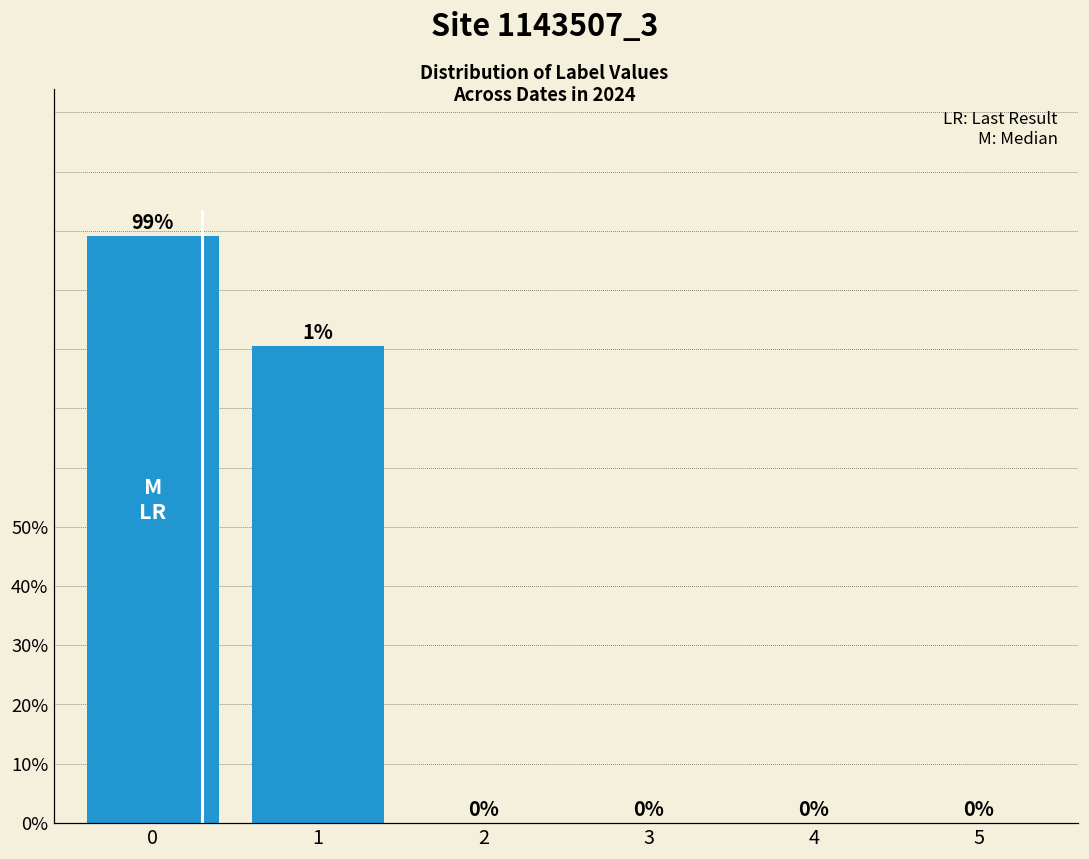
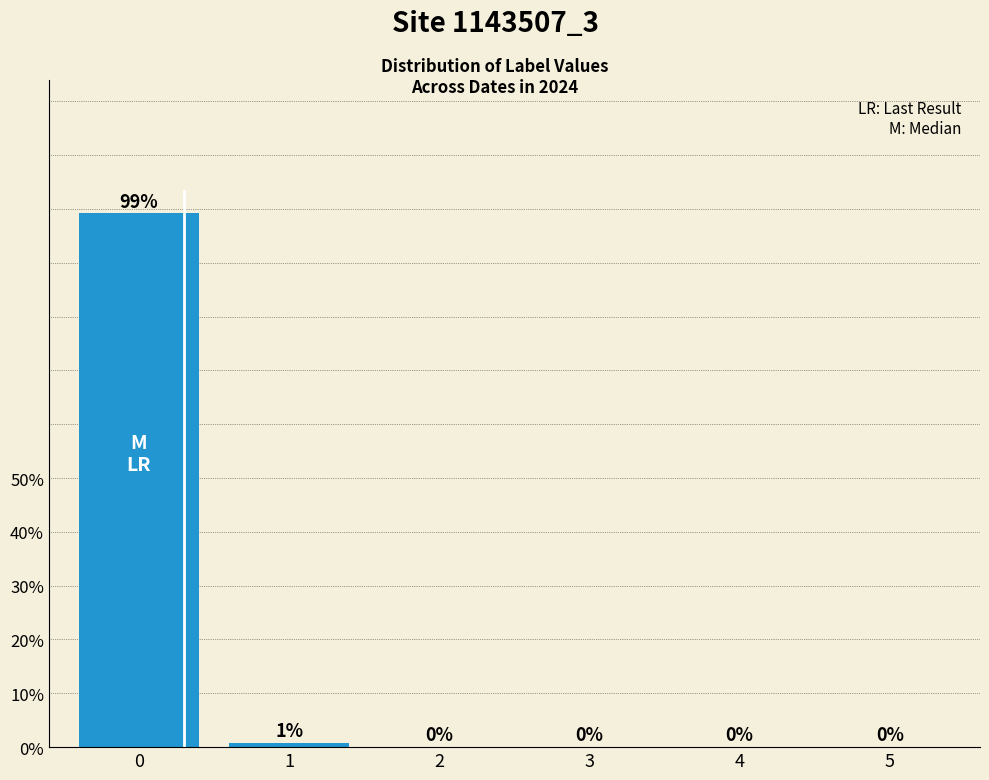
1: 81% -> 1%
